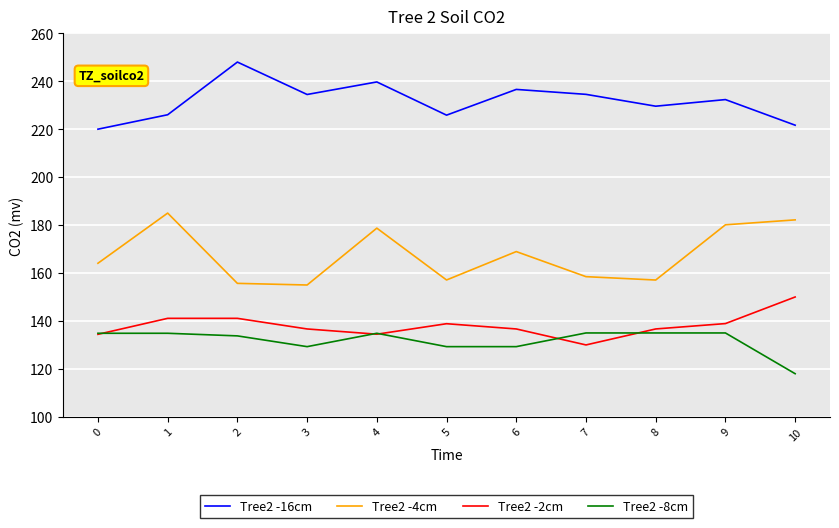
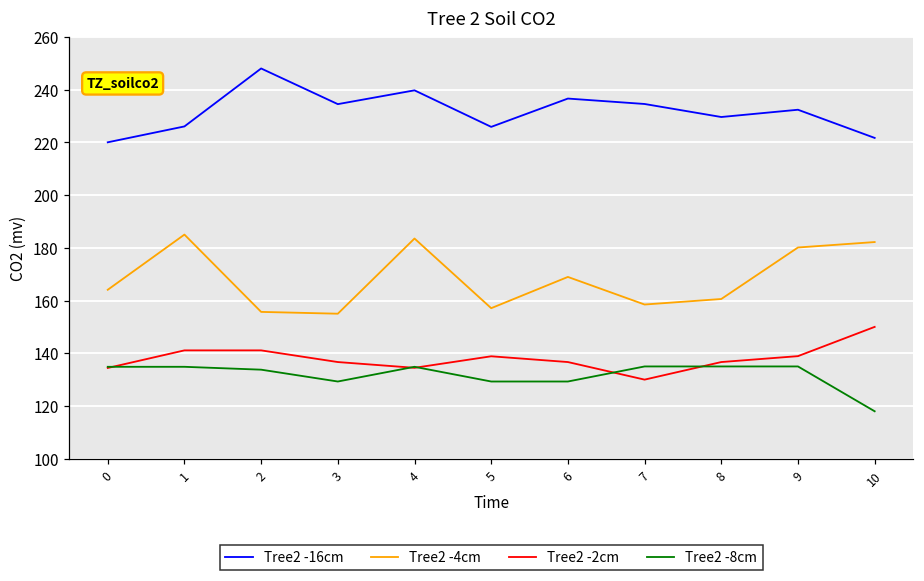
Tree2 -4cm, 4: 179 -> 184
Tree2 -4cm, 8: 157 -> 161
